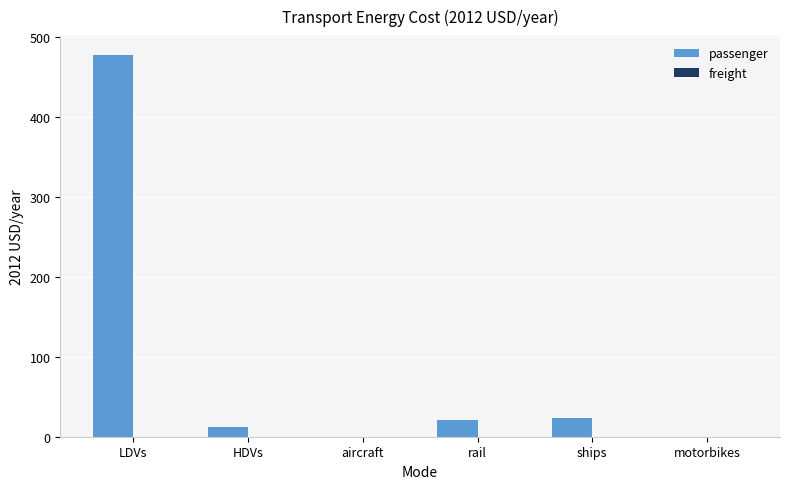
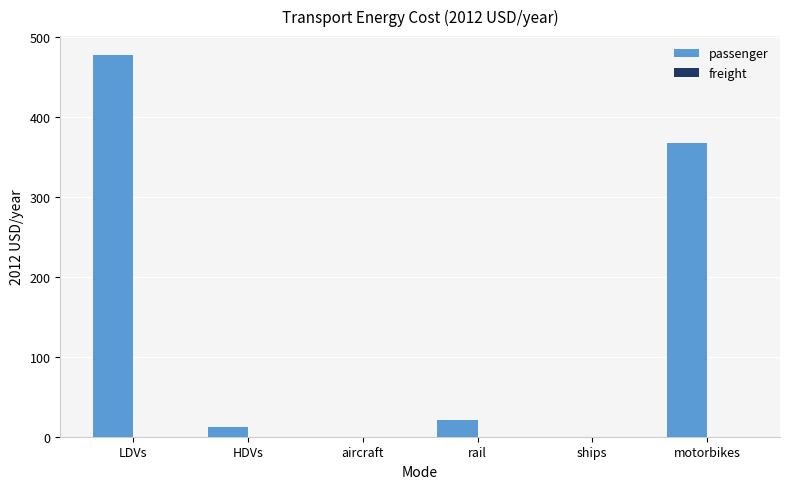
passenger, ships: 20 -> 0
passenger, motorbikes: 0 -> 370
